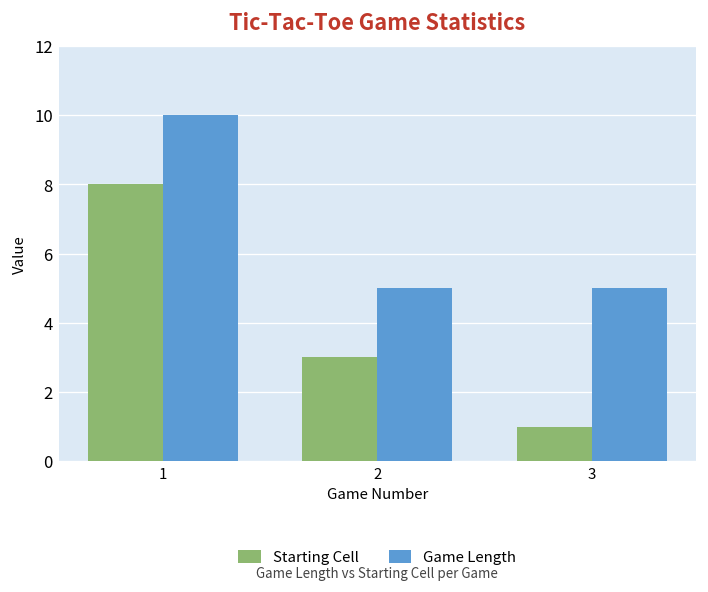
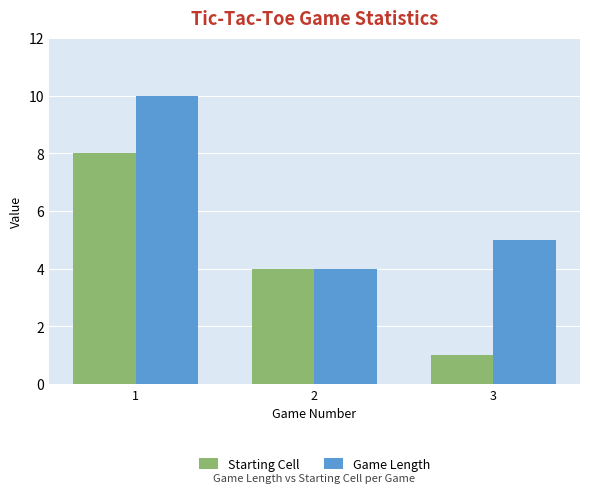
Starting Cell, 2: 3 -> 4
Game Length, 2: 5 -> 4
